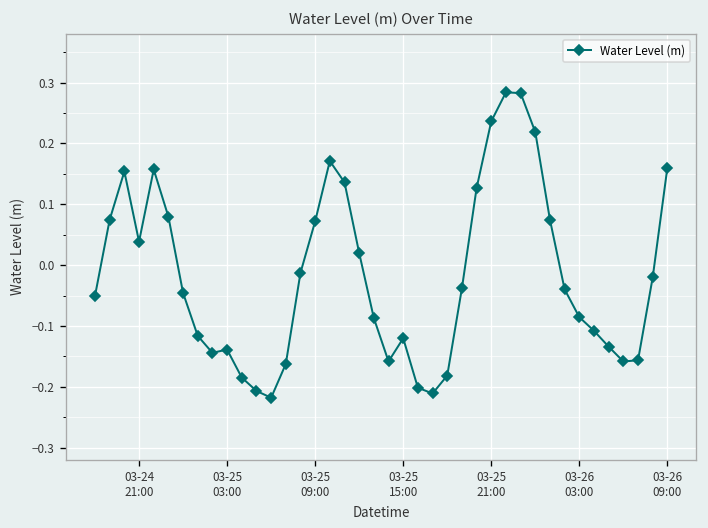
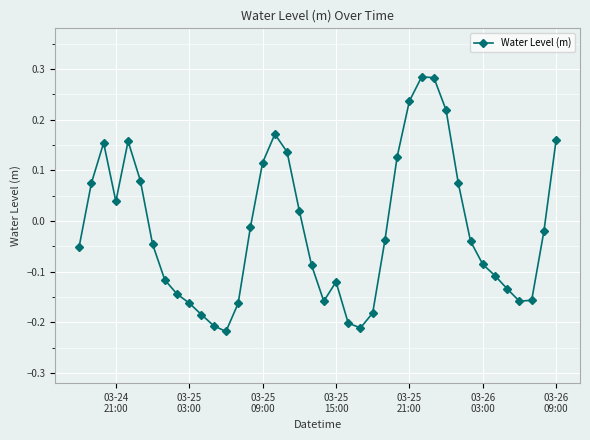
03-25 03:00: -0.14 -> -0.16
03-25 09:00: 0.07 -> 0.12
